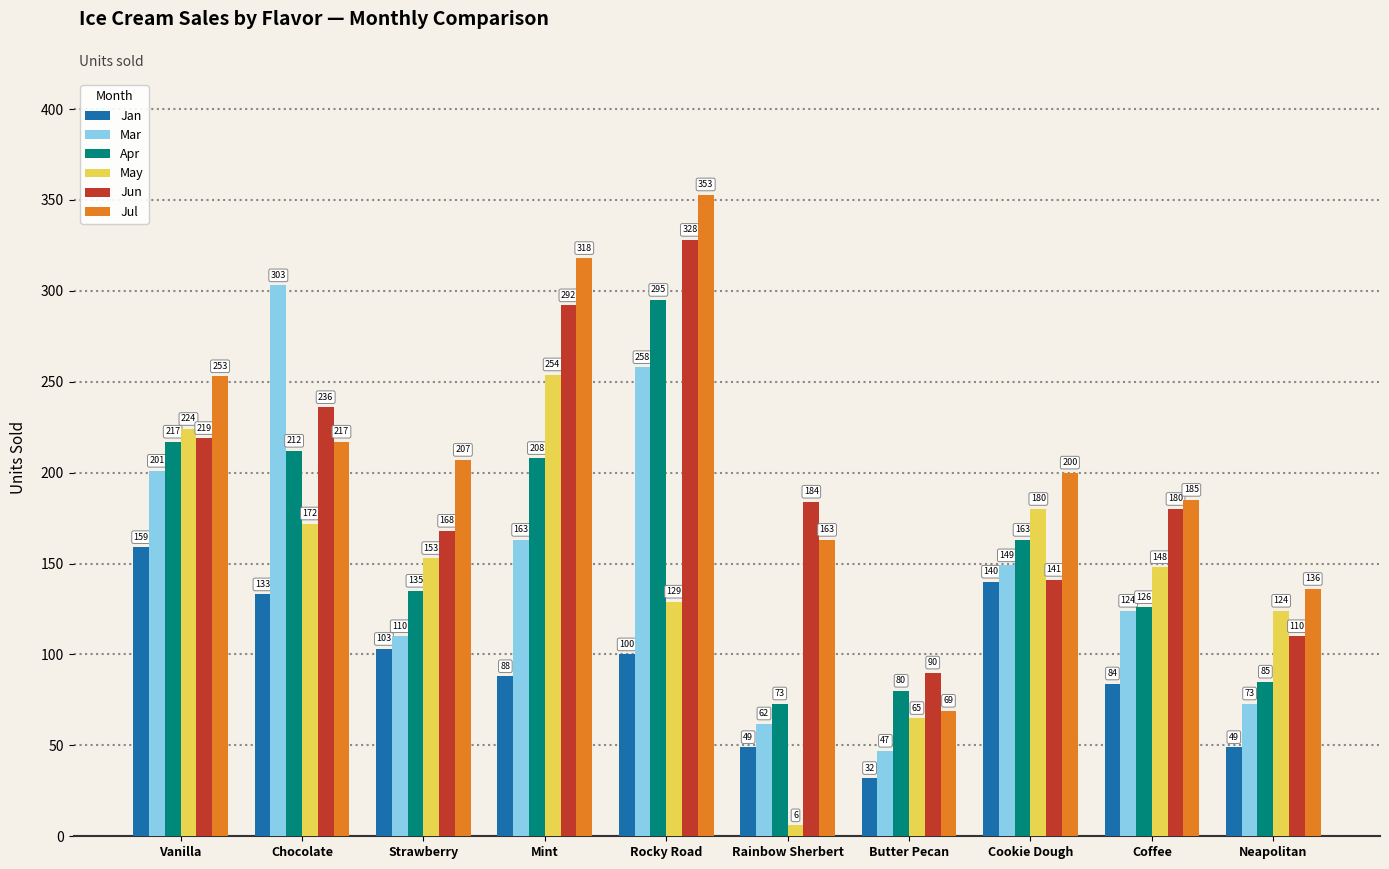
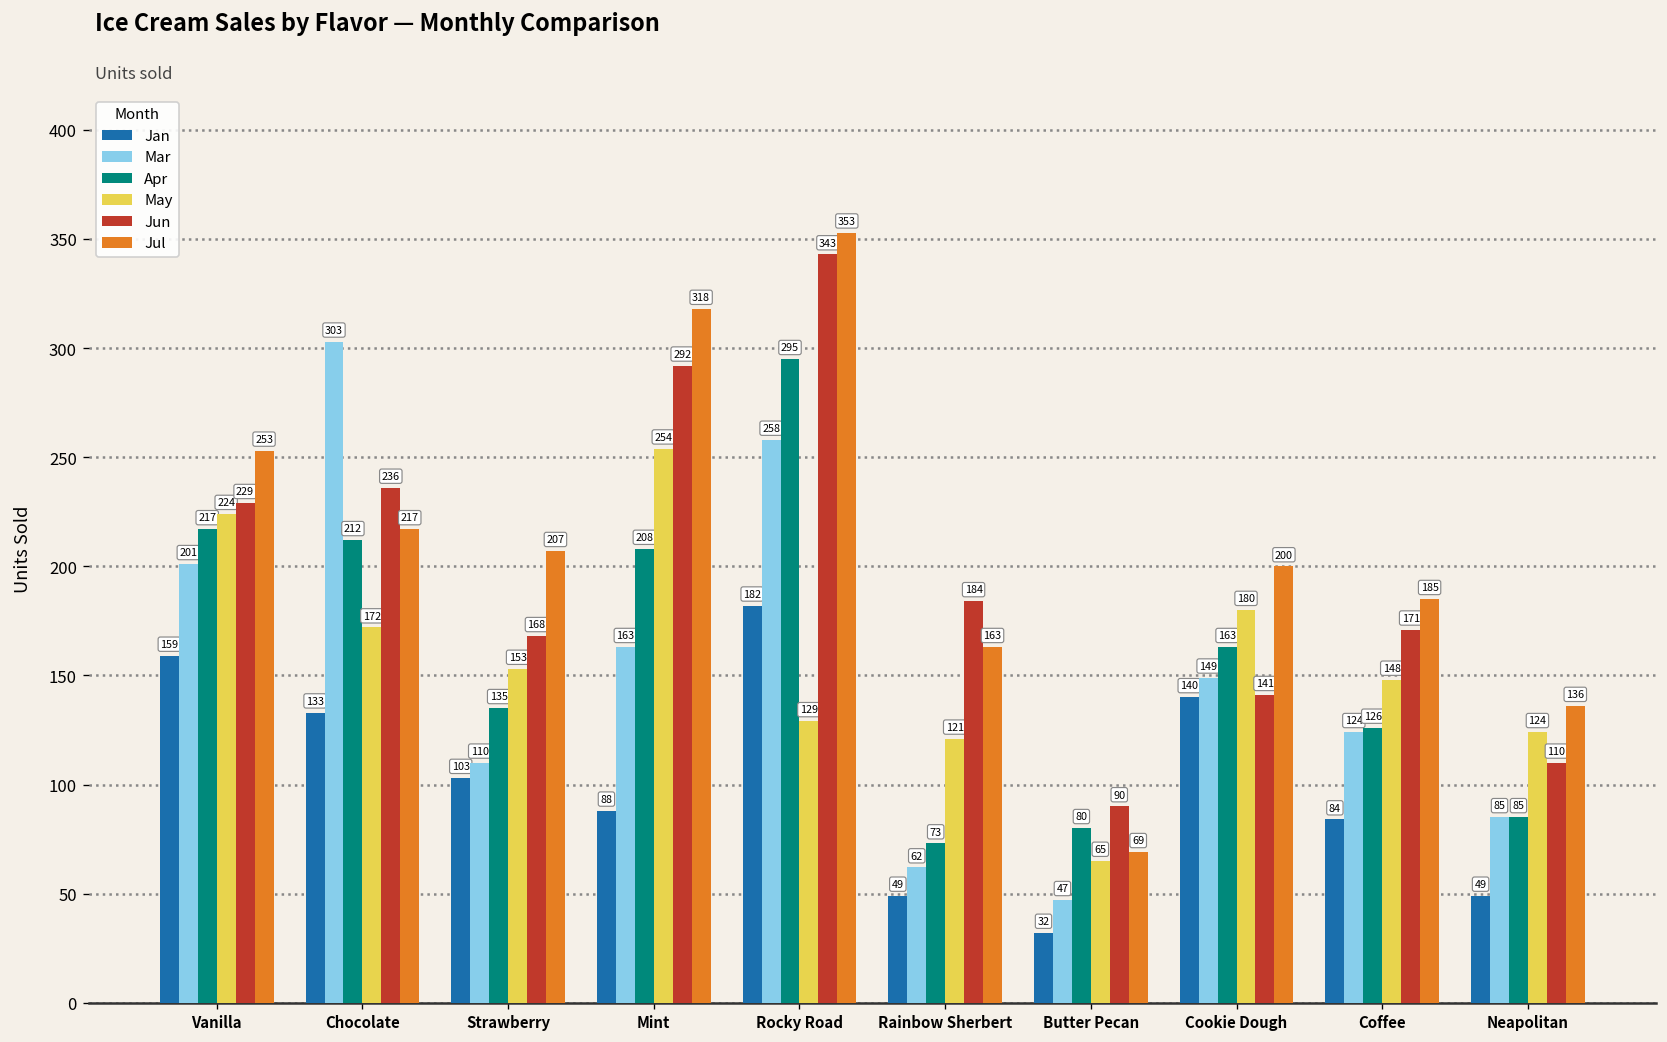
Jun, Vanilla: 219 -> 229
Jan, Rocky Road: 100 -> 182
Jun, Rocky Road: 328 -> 343
May, Rainbow Sherbert: 6 -> 121
Jun, Coffee: 180 -> 171
Mar, Neapolitan: 73 -> 85
